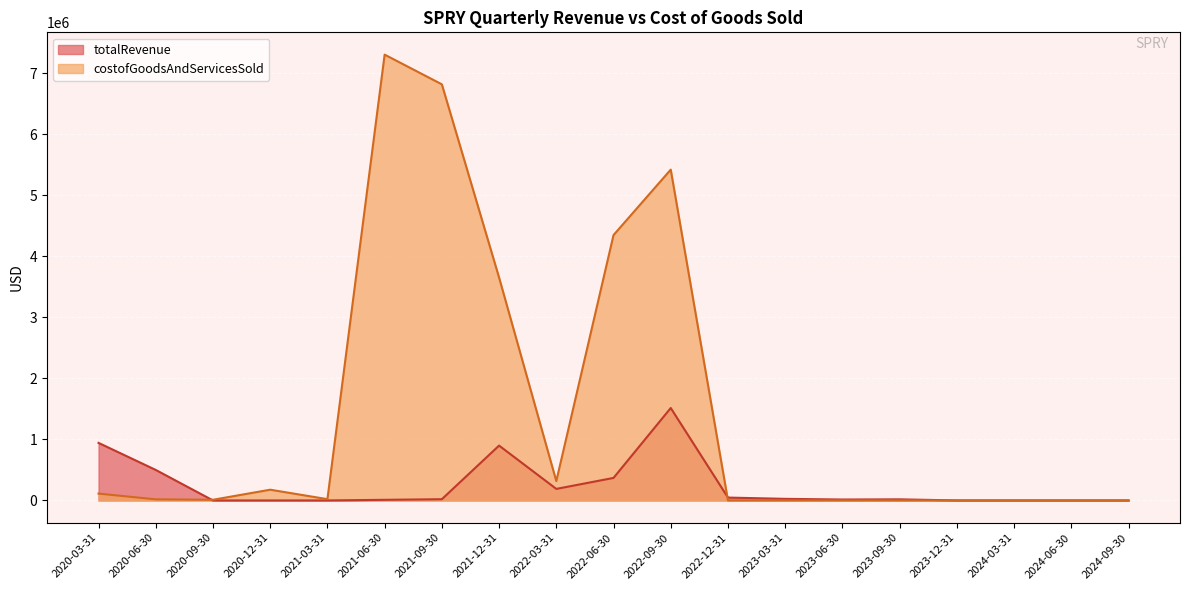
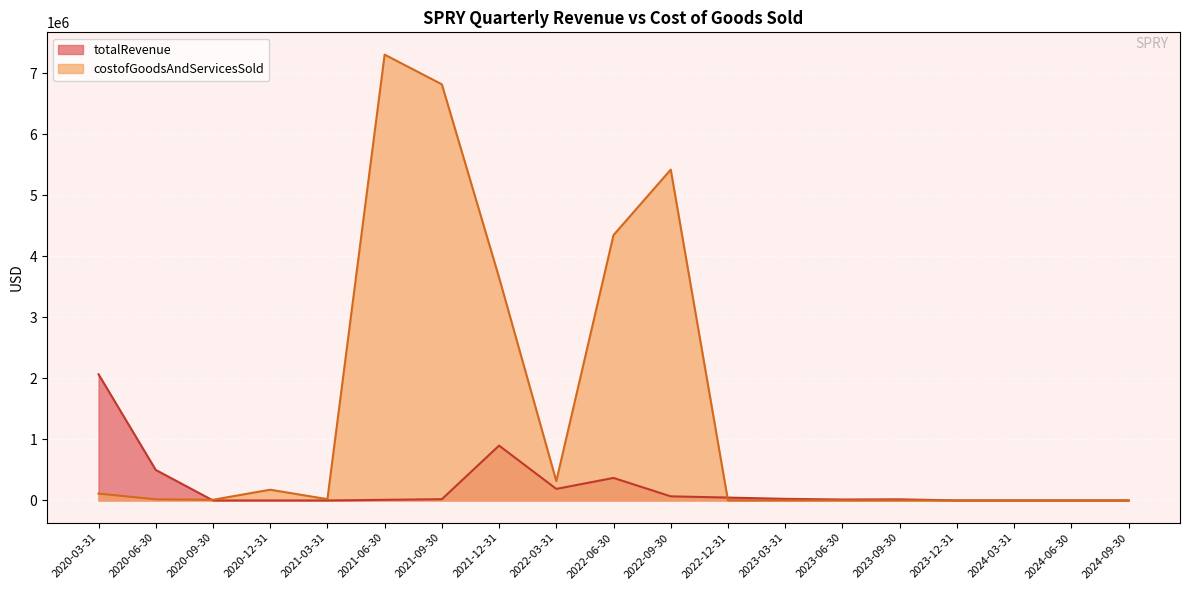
totalRevenue, 2020-03-31: 900000 -> 2100000
totalRevenue, 2022-09-30: 1500000 -> 100000
